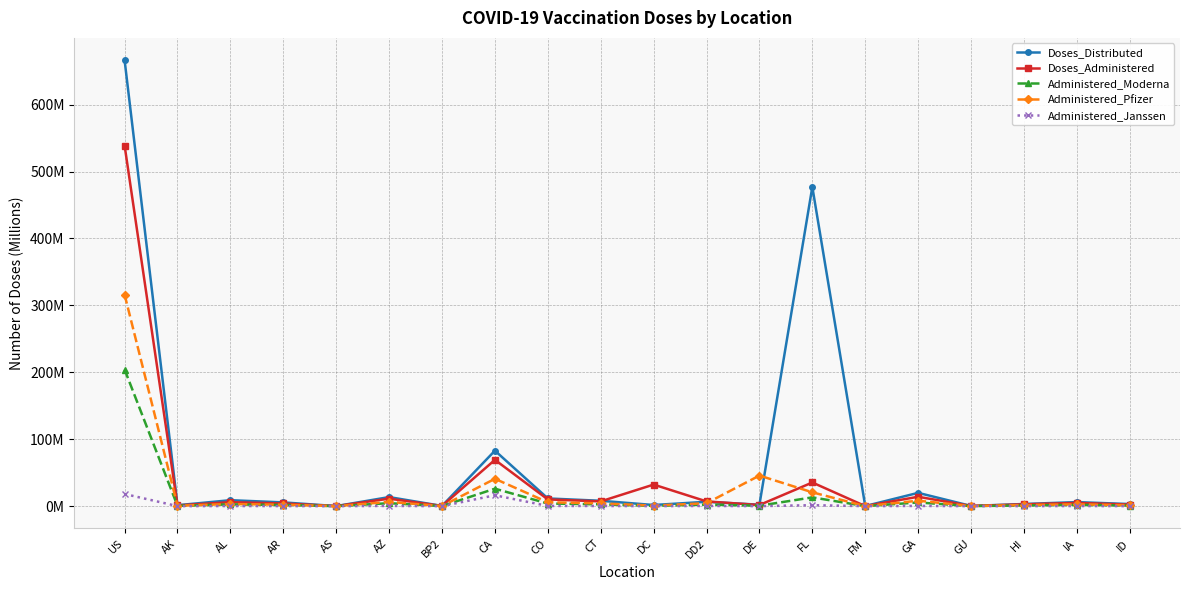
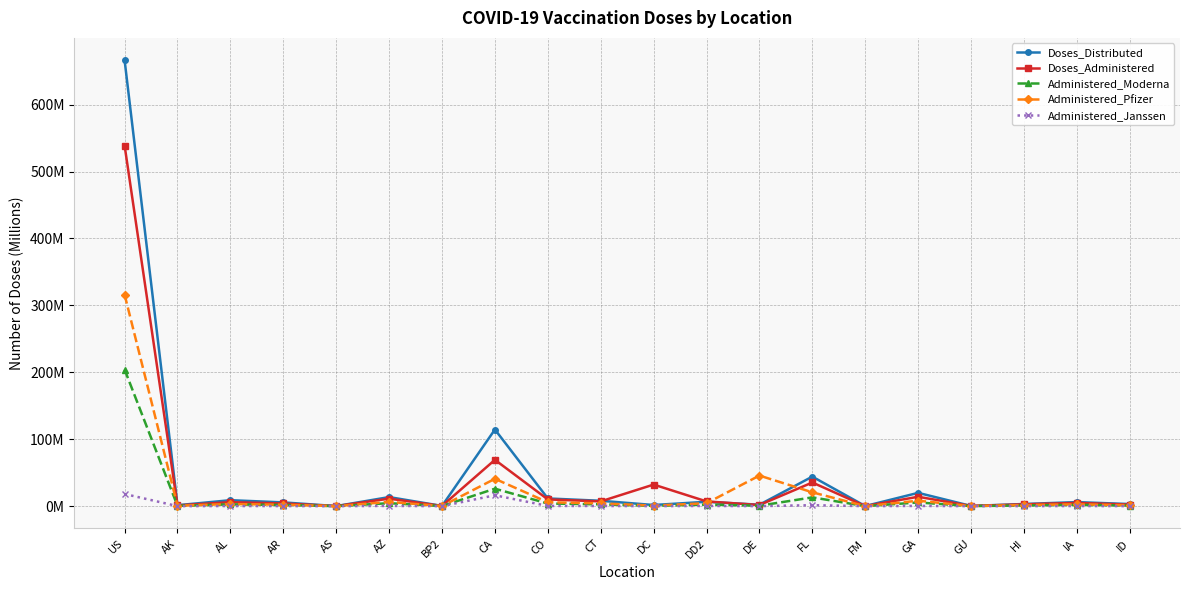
Doses_Distributed, CA: 80000000 -> 110000000
Doses_Distributed, FL: 480000000 -> 40000000
